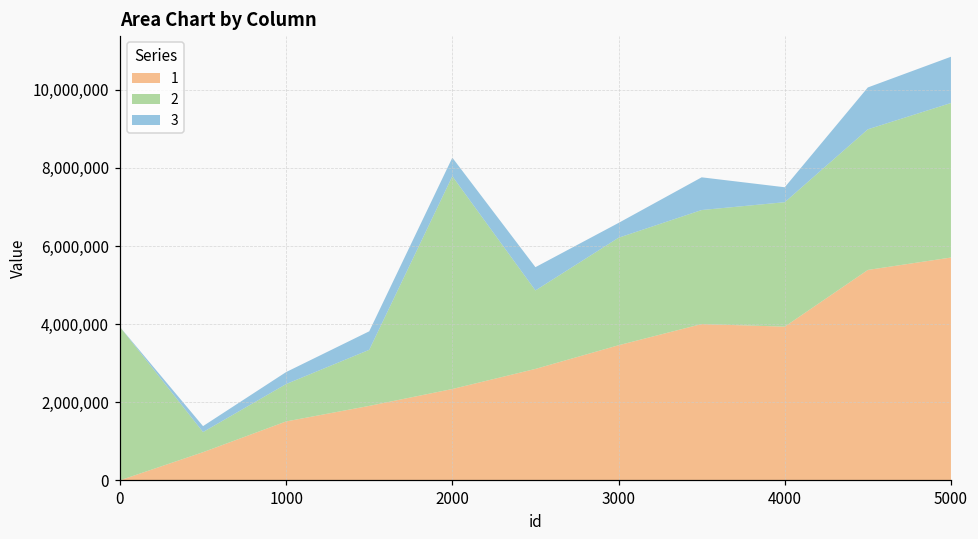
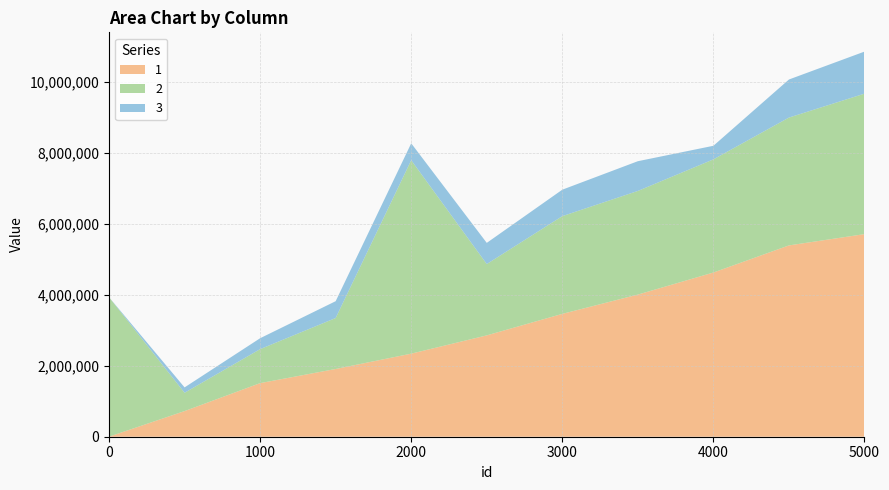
3, 3000: 400,000 -> 700,000
1, 4000: 3,900,000 -> 4,600,000
